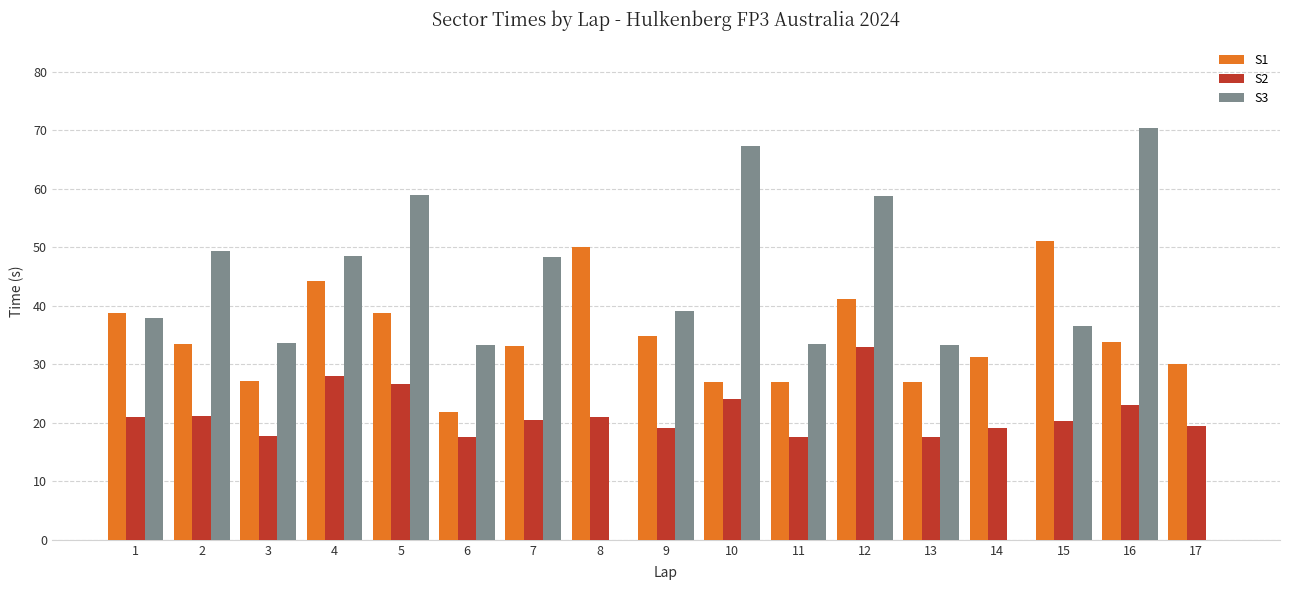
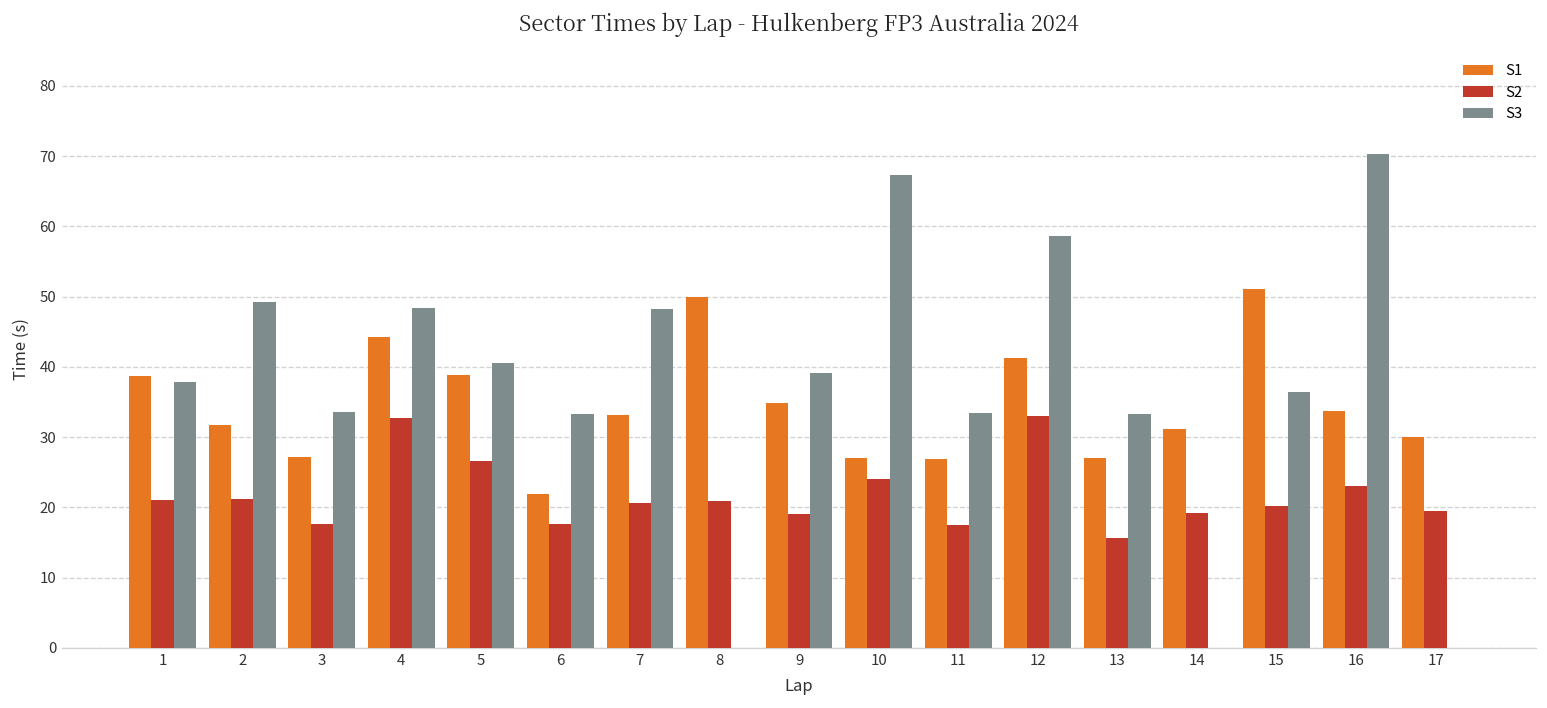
S1, 2: 33 -> 32
S2, 4: 28 -> 33
S3, 5: 59 -> 40
S2, 13: 18 -> 16
